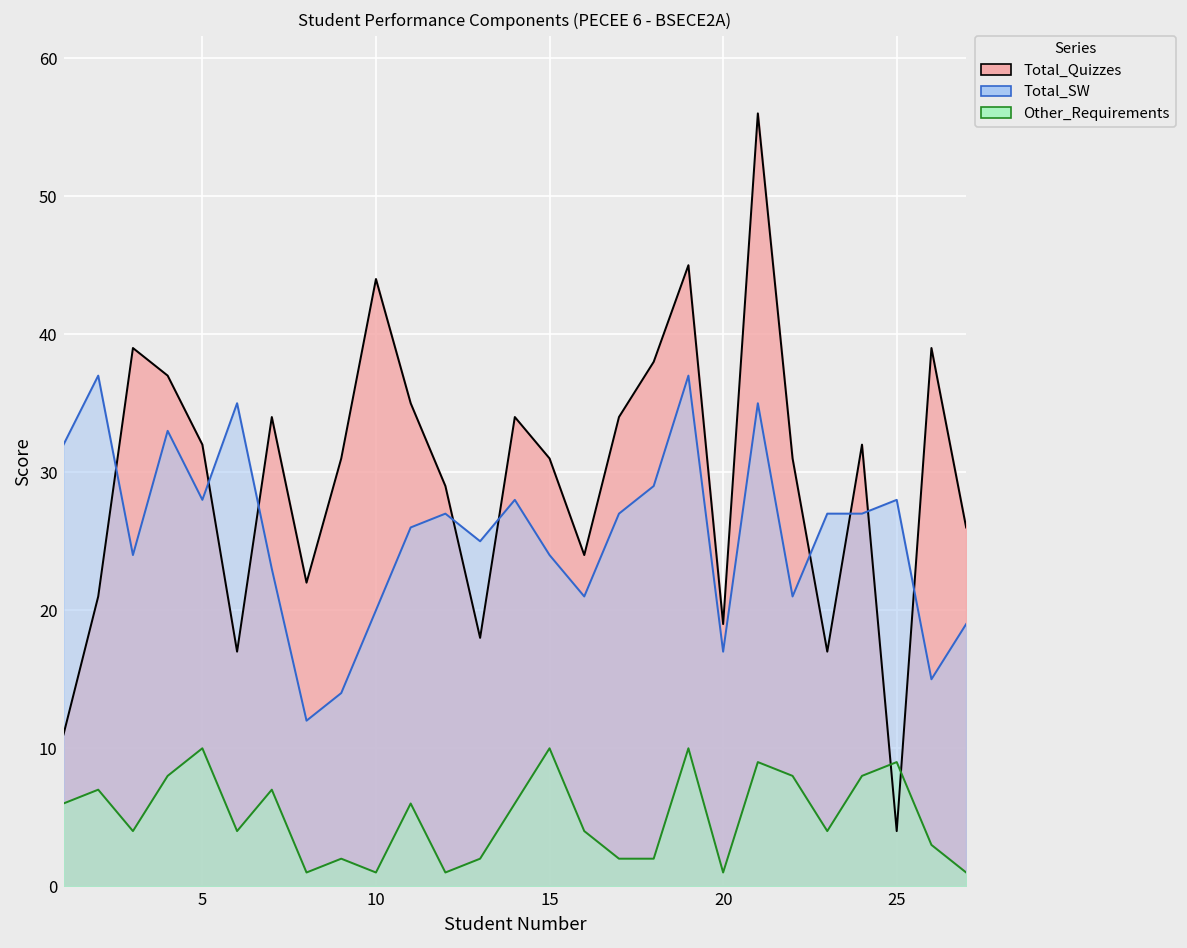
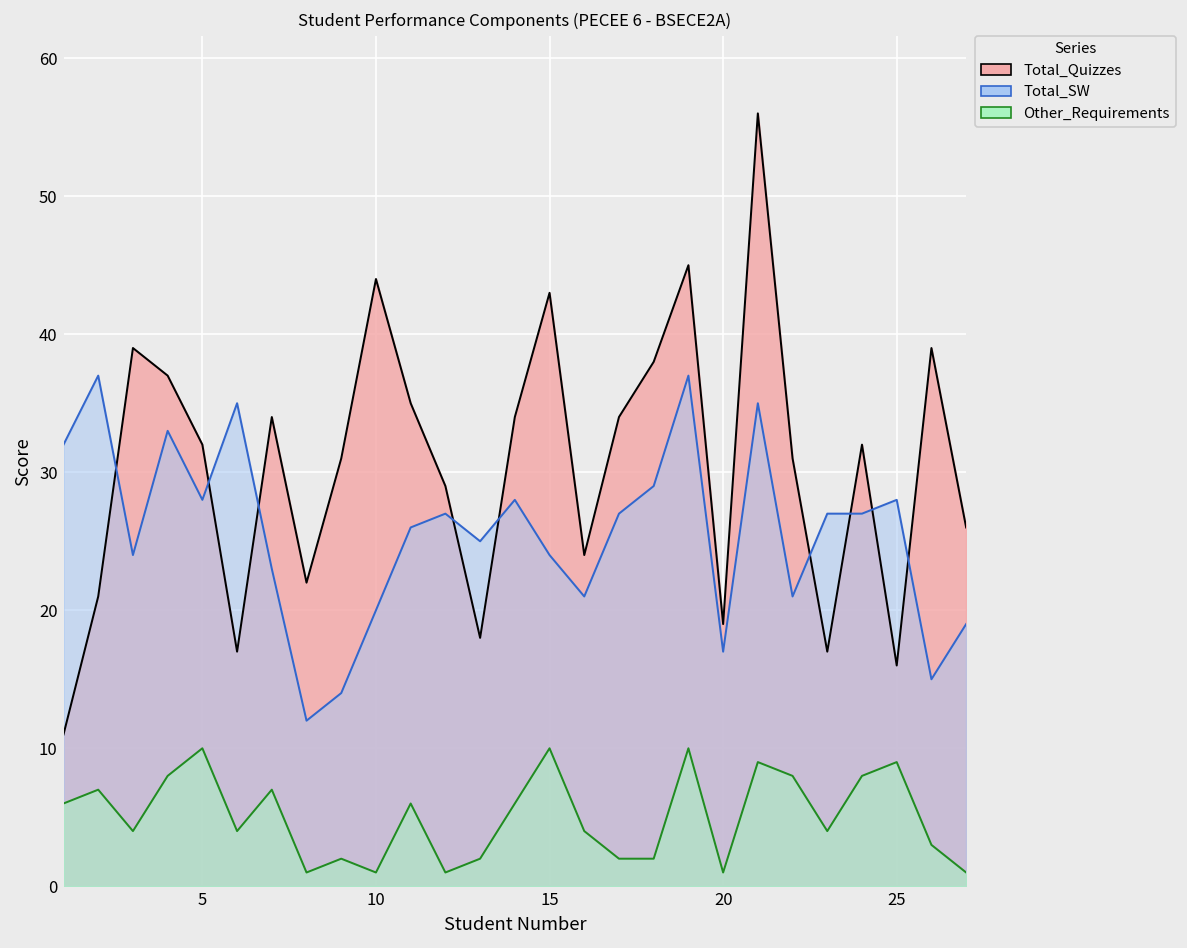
Total_Quizzes, 15: 31 -> 43
Total_Quizzes, 25: 4 -> 16
